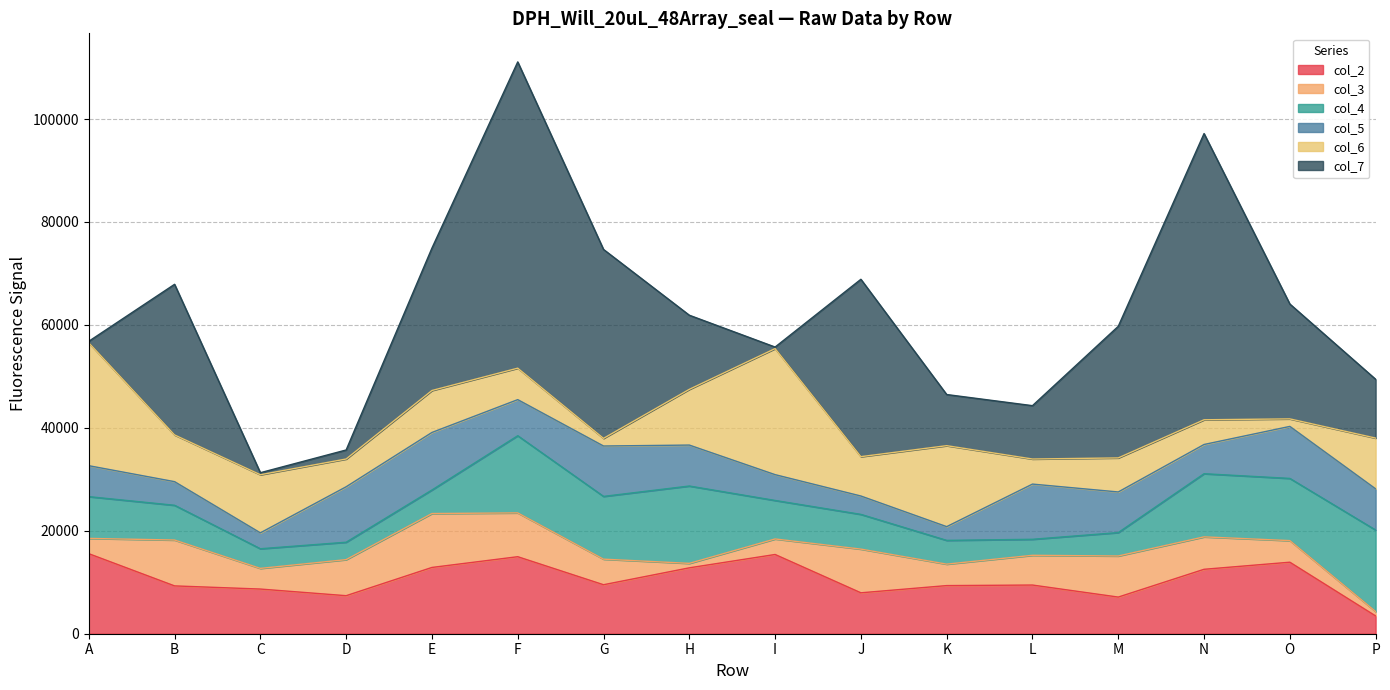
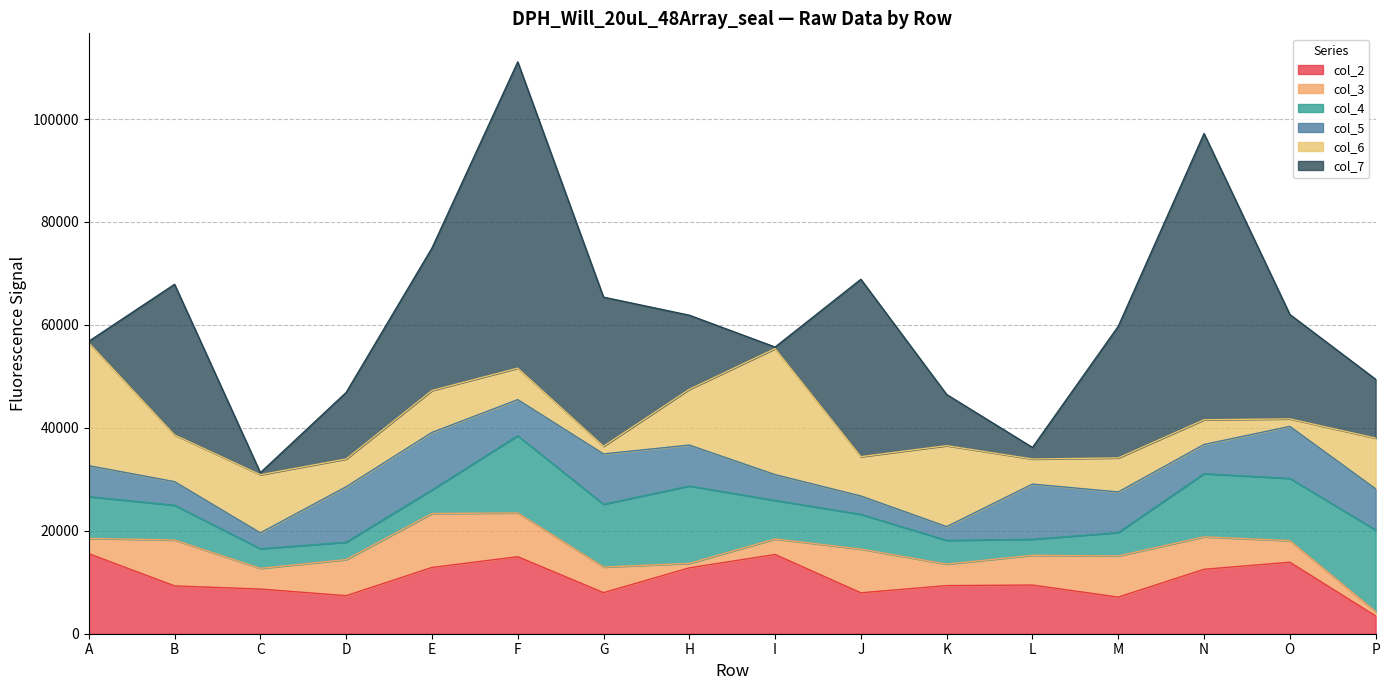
col_7, D: 2000 -> 13000
col_2, G: 10000 -> 8000
col_7, G: 37000 -> 29000
col_7, L: 10000 -> 2000
col_7, O: 22000 -> 20000
